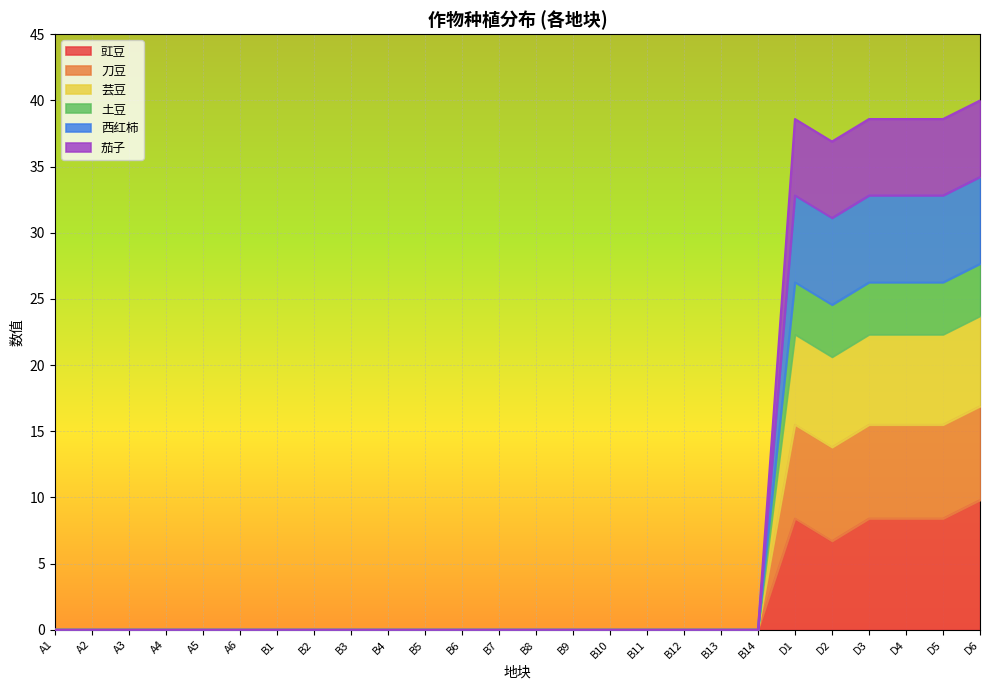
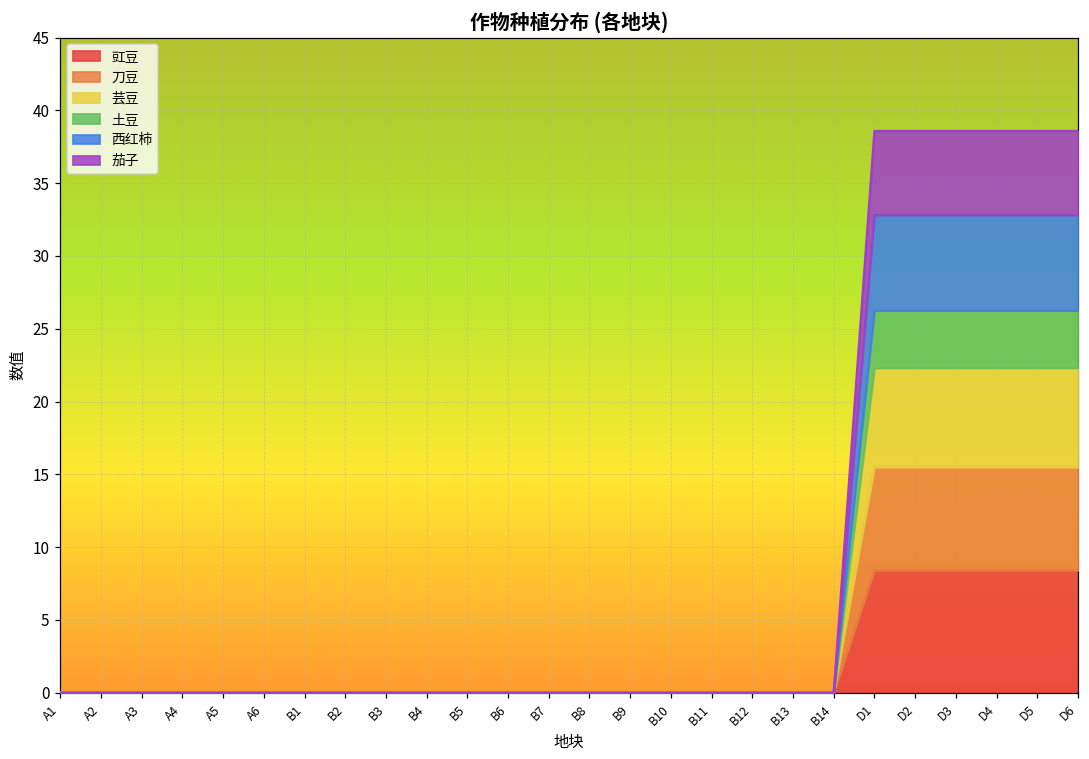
豇豆, D2: 6.7 -> 8.4
豇豆, D6: 9.8 -> 8.4
